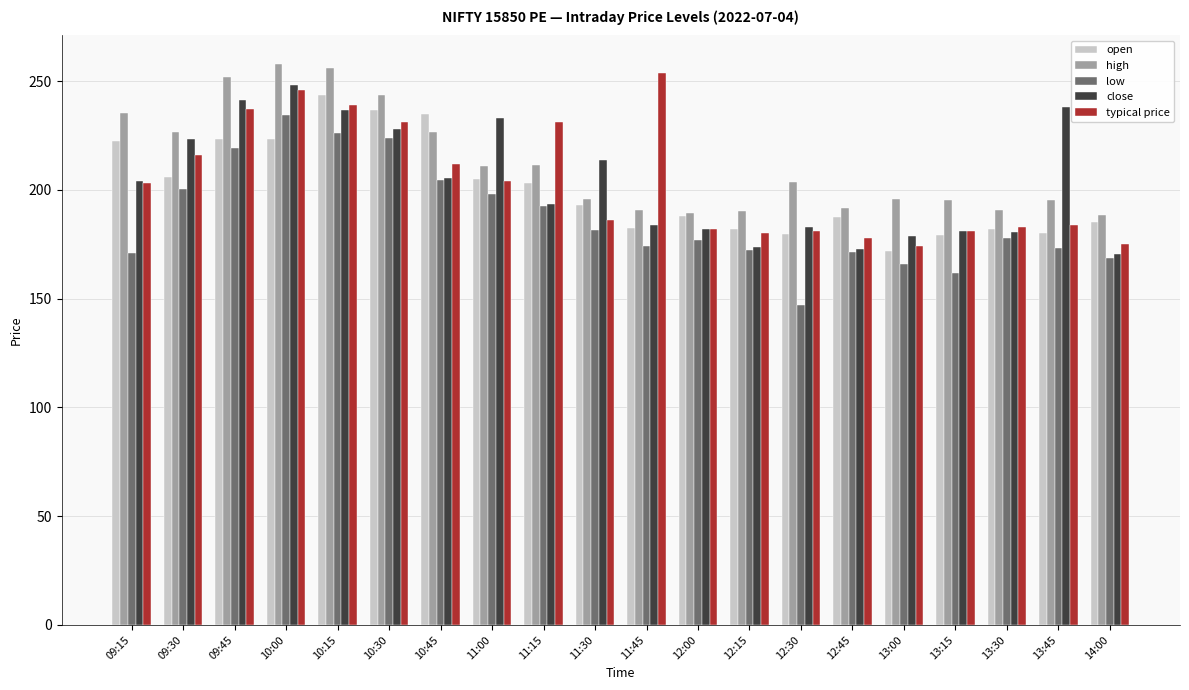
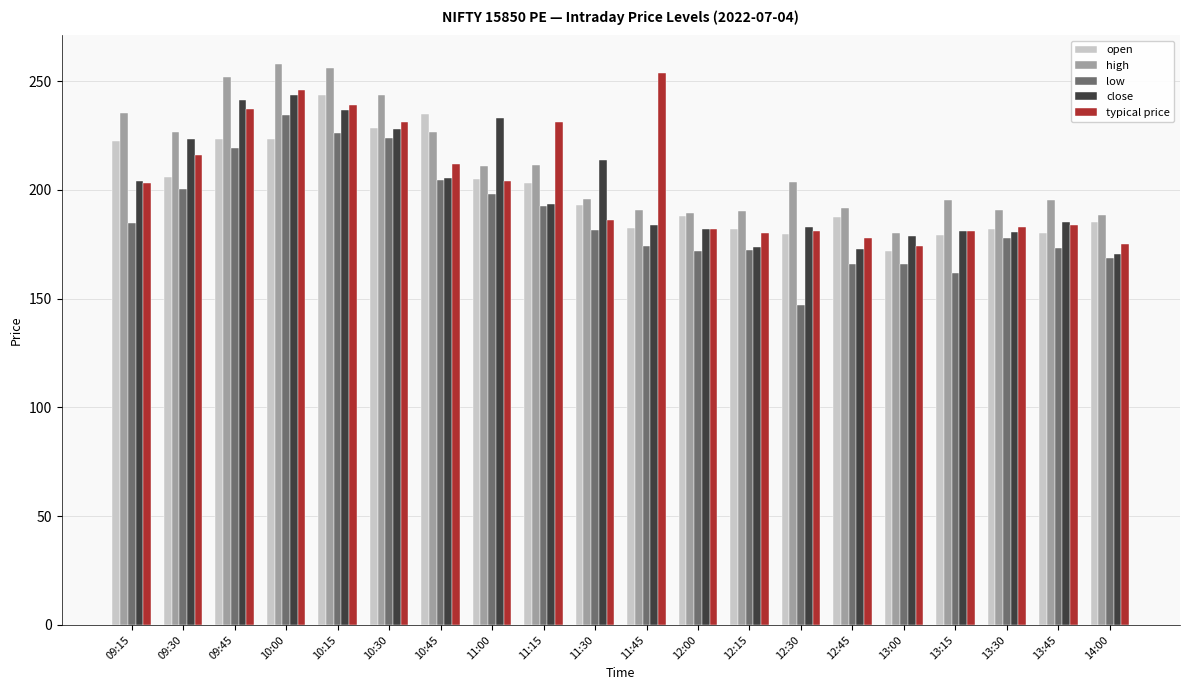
low, 09:15: 171 -> 185
close, 10:00: 248 -> 243
open, 10:30: 237 -> 228
low, 12:00: 177 -> 172
low, 12:45: 171 -> 166
high, 13:00: 196 -> 180
close, 13:45: 238 -> 185
